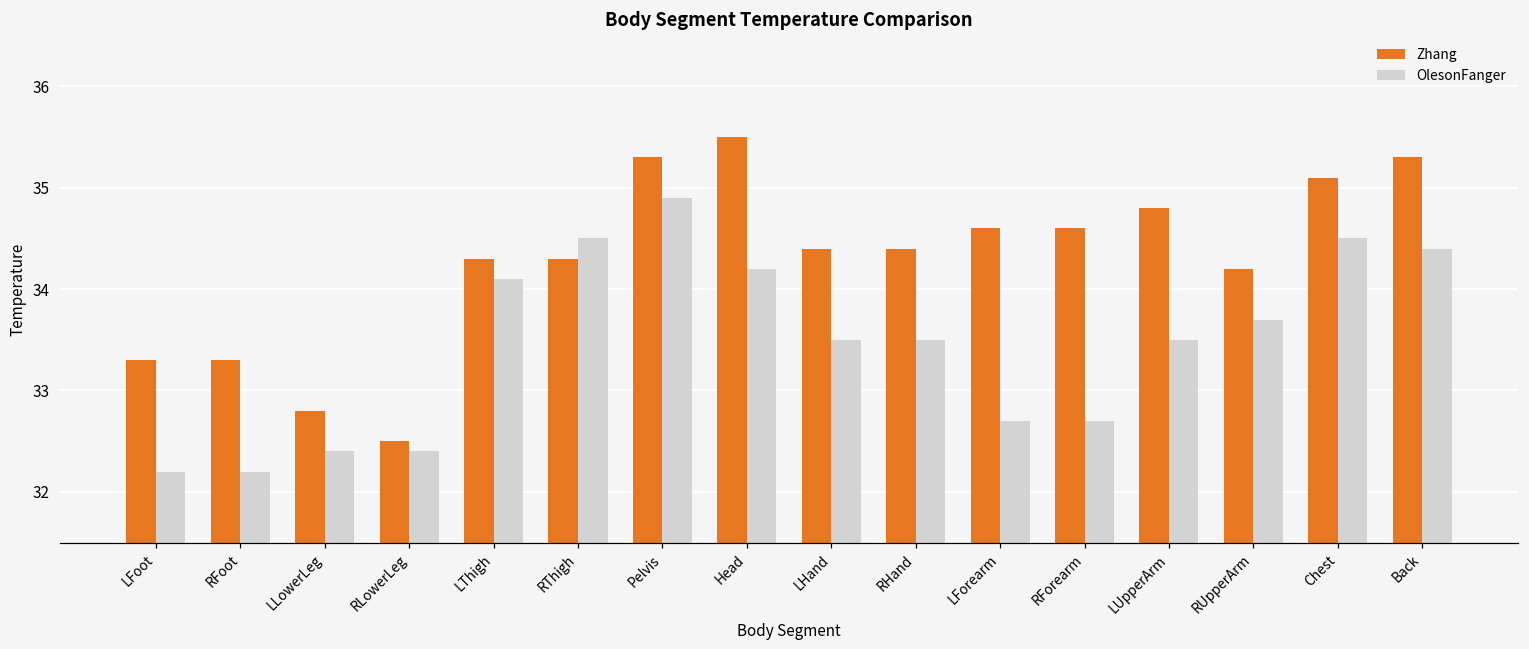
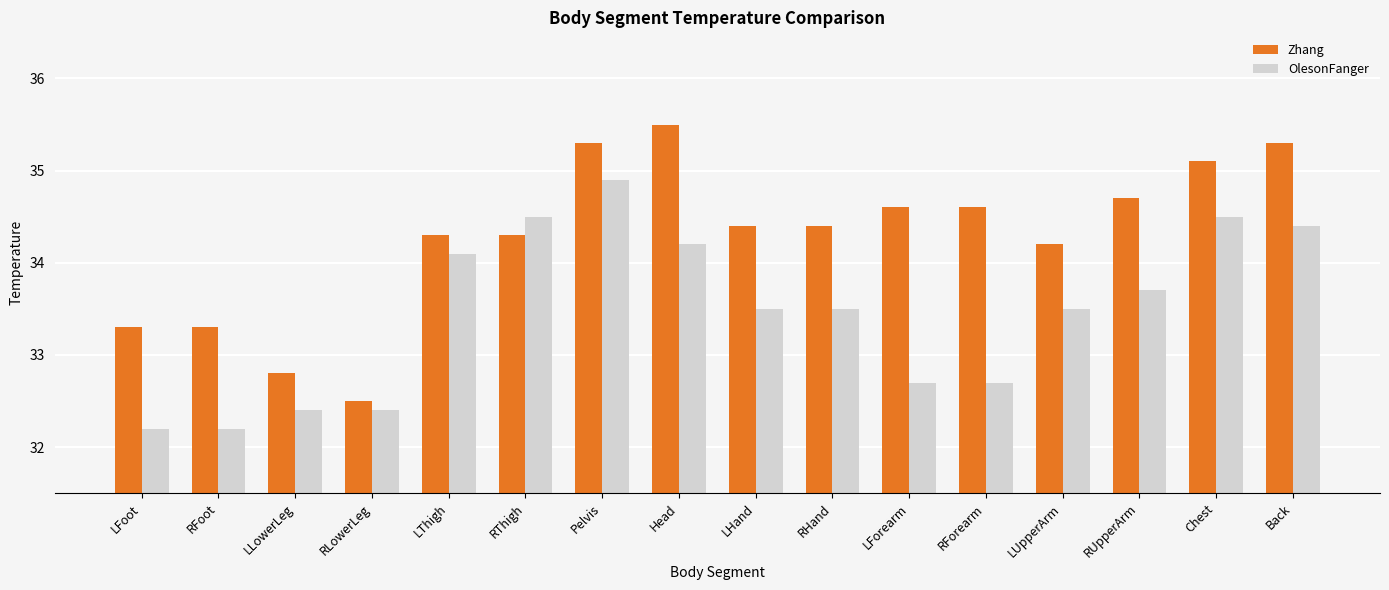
Zhang, LUpperArm: 34.8 -> 34.2
Zhang, RUpperArm: 34.2 -> 34.7
